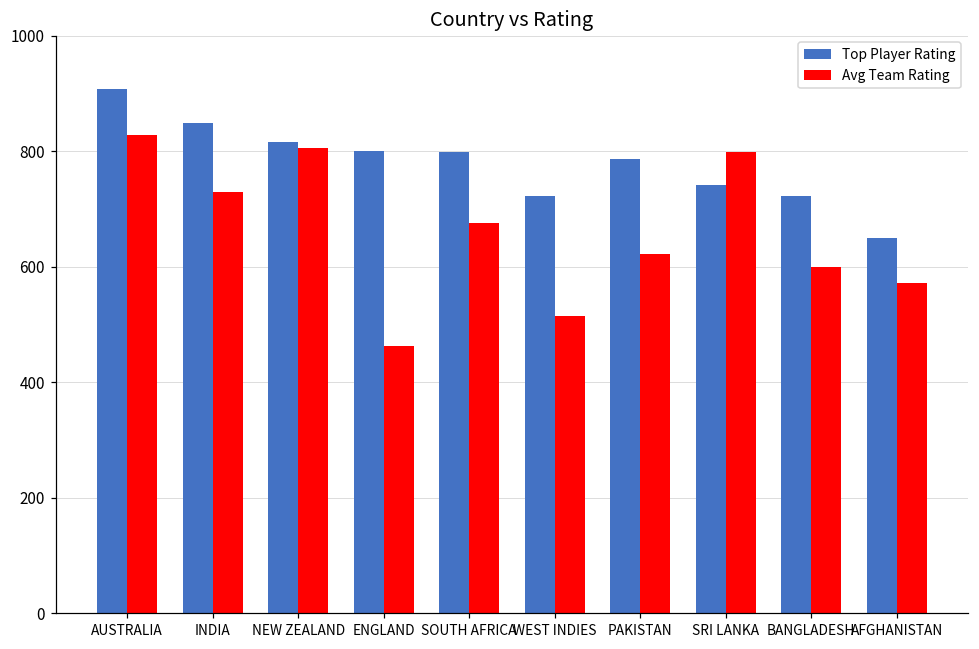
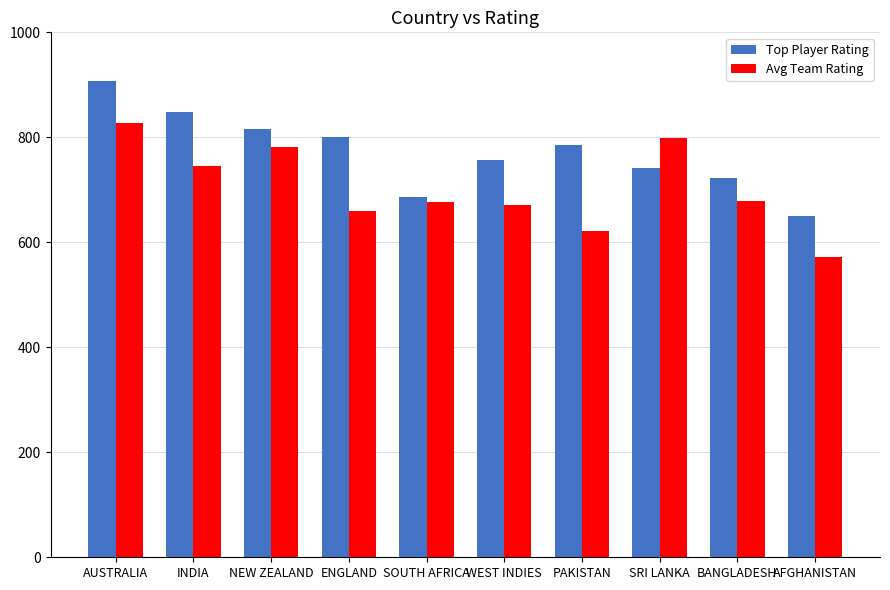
Avg Team Rating, INDIA: 730 -> 750
Avg Team Rating, NEW ZEALAND: 810 -> 780
Avg Team Rating, ENGLAND: 460 -> 660
Top Player Rating, SOUTH AFRICA: 800 -> 690
Top Player Rating, WEST INDIES: 720 -> 760
Avg Team Rating, WEST INDIES: 520 -> 670
Avg Team Rating, BANGLADESH: 600 -> 680
